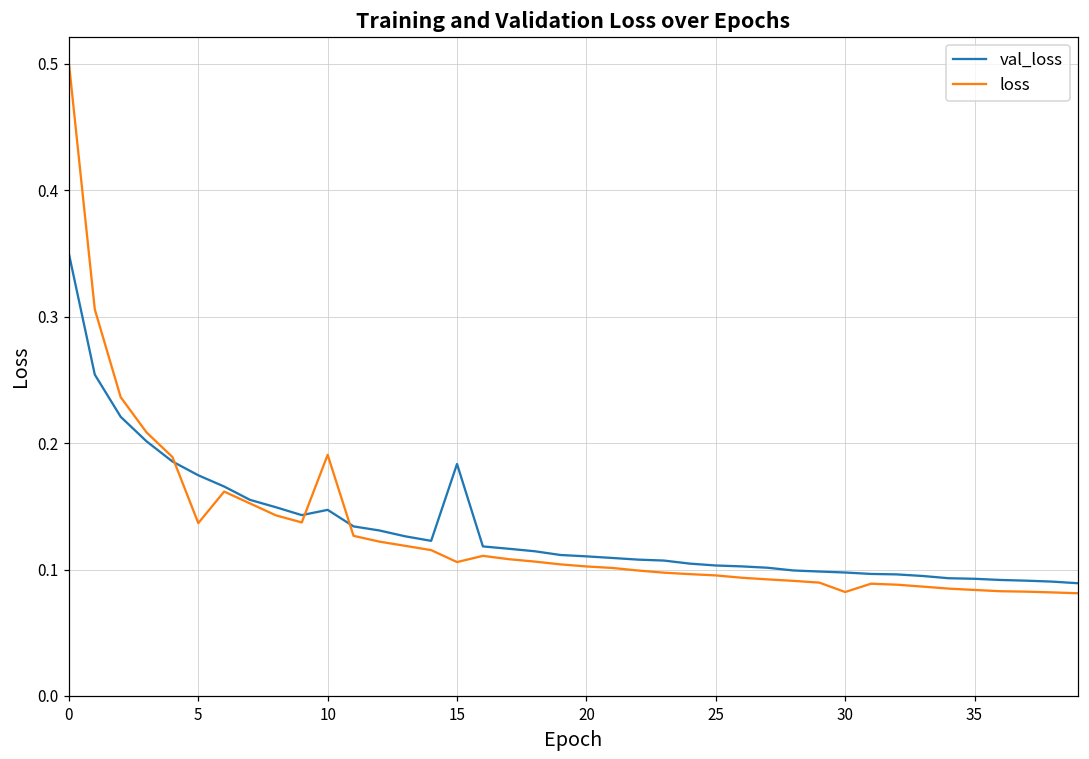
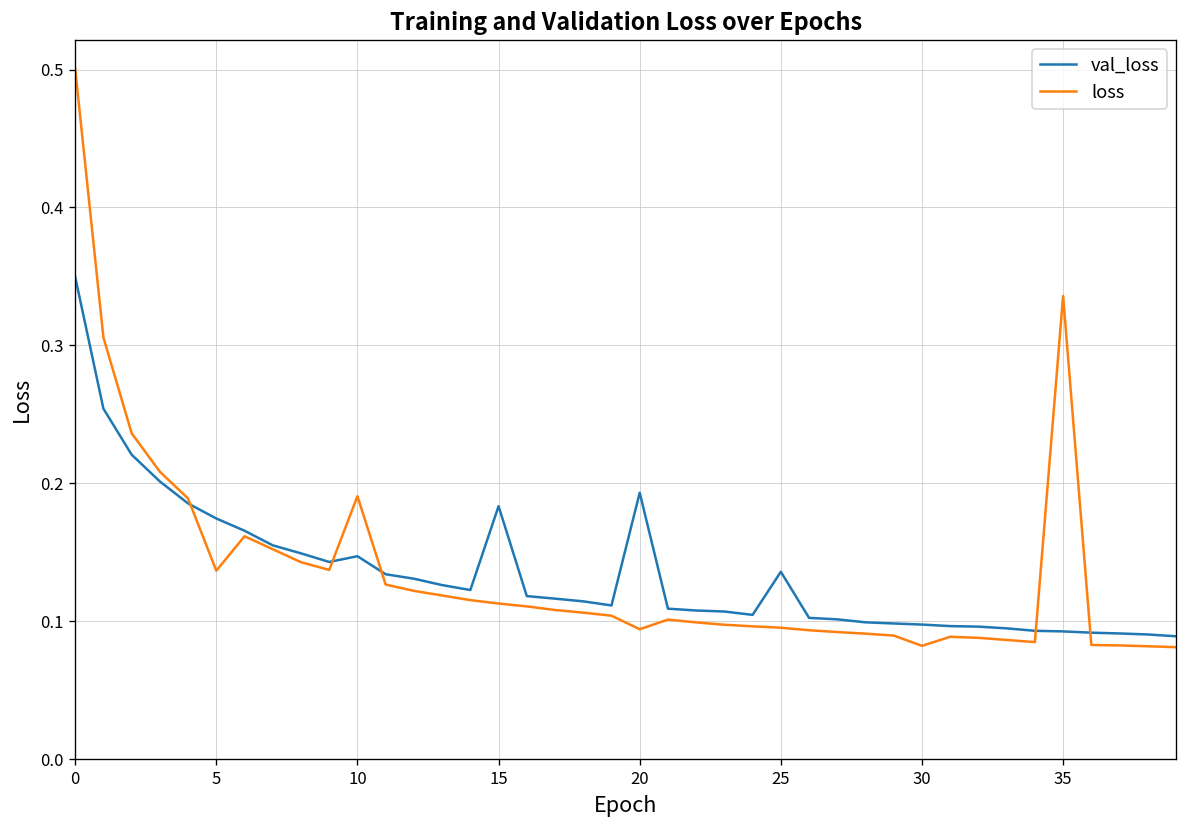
loss, 15: 0.106 -> 0.113
val_loss, 20: 0.110 -> 0.193
loss, 20: 0.102 -> 0.094
val_loss, 25: 0.103 -> 0.136
loss, 35: 0.084 -> 0.336
